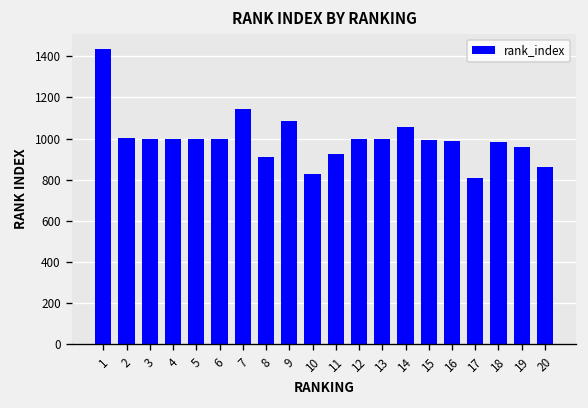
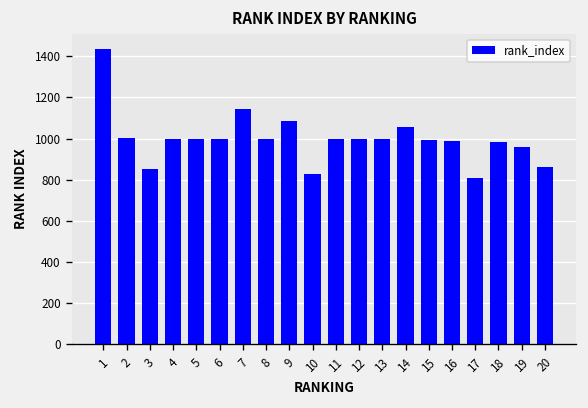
3: 1000 -> 850
8: 910 -> 1000
11: 920 -> 1000
